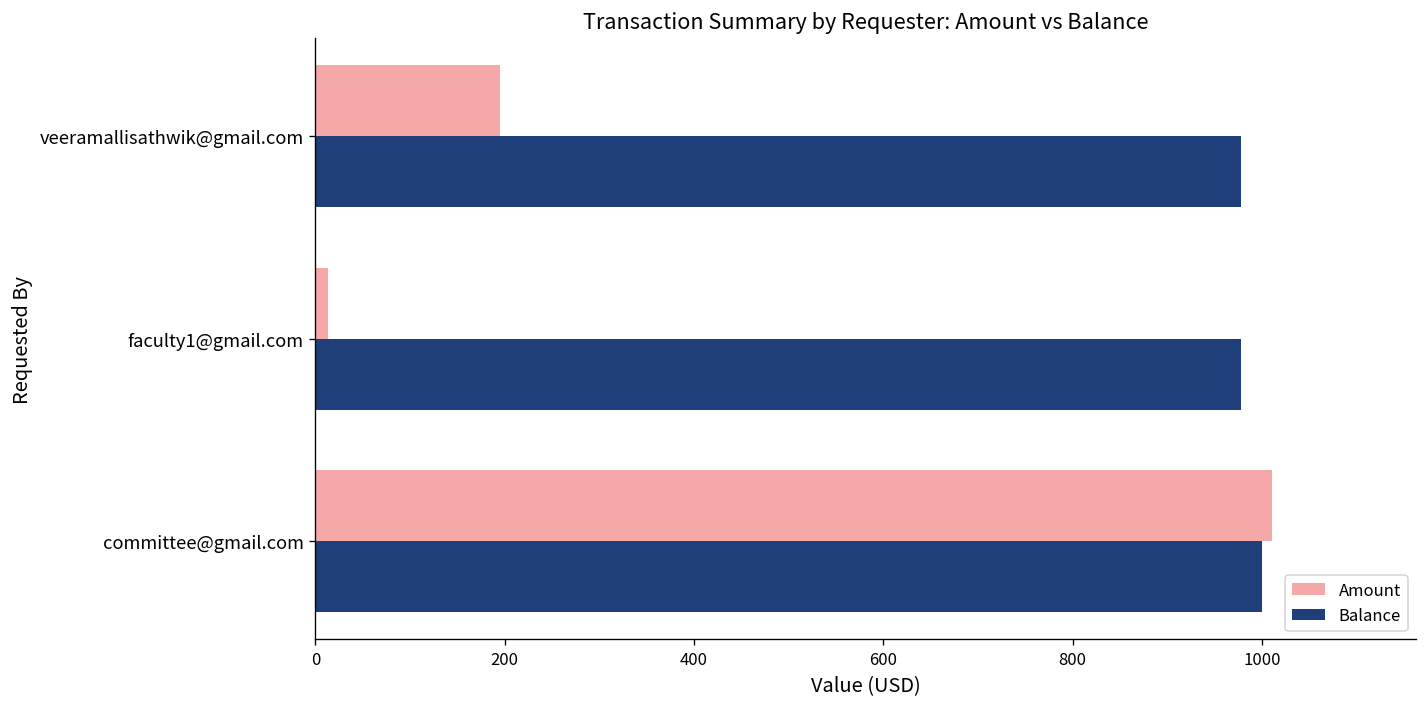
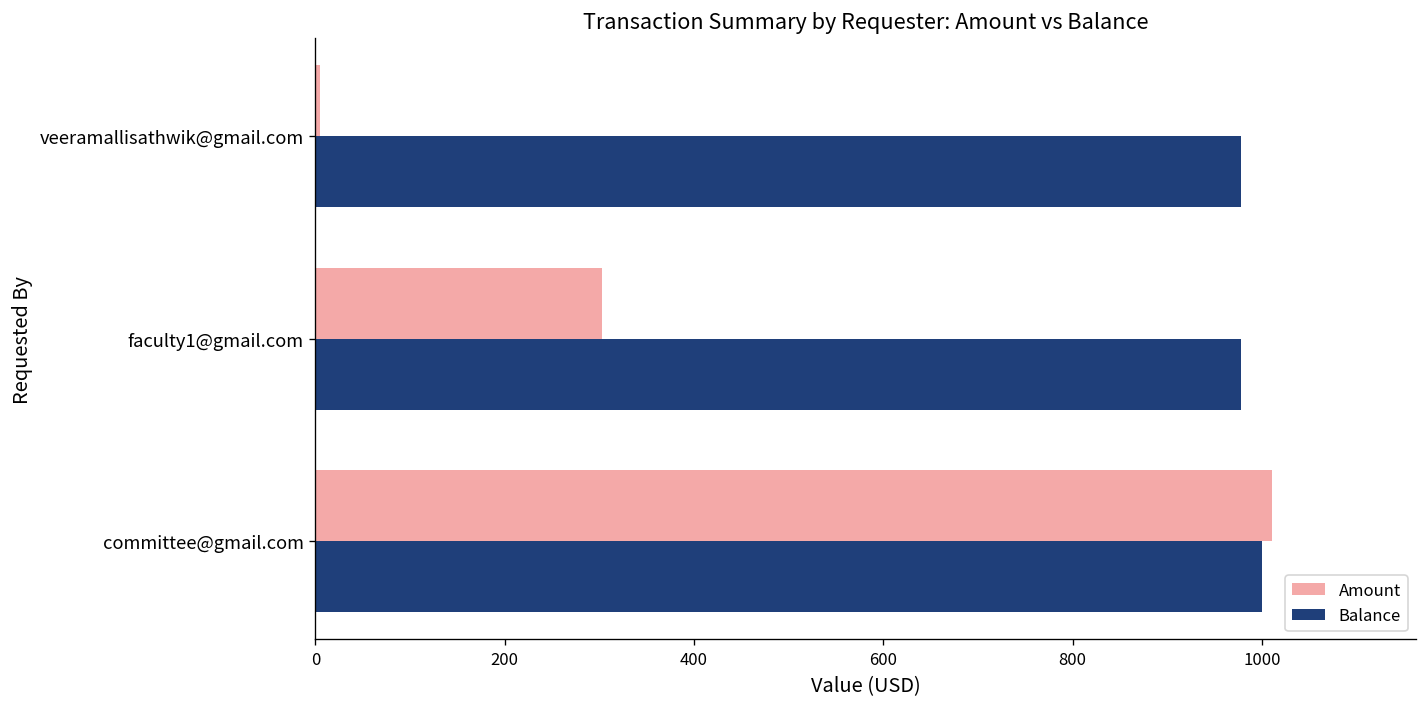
Amount, veeramallisathwik@gmail.com: 190 -> 10
Amount, faculty1@gmail.com: 10 -> 300
